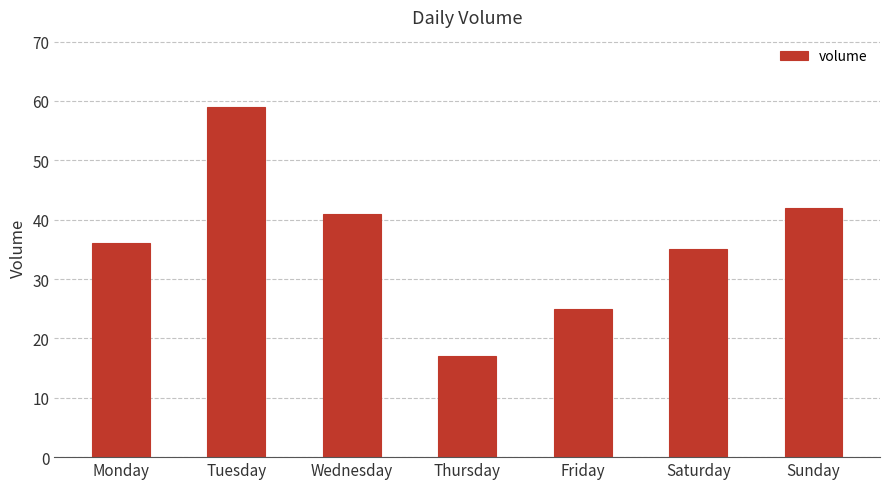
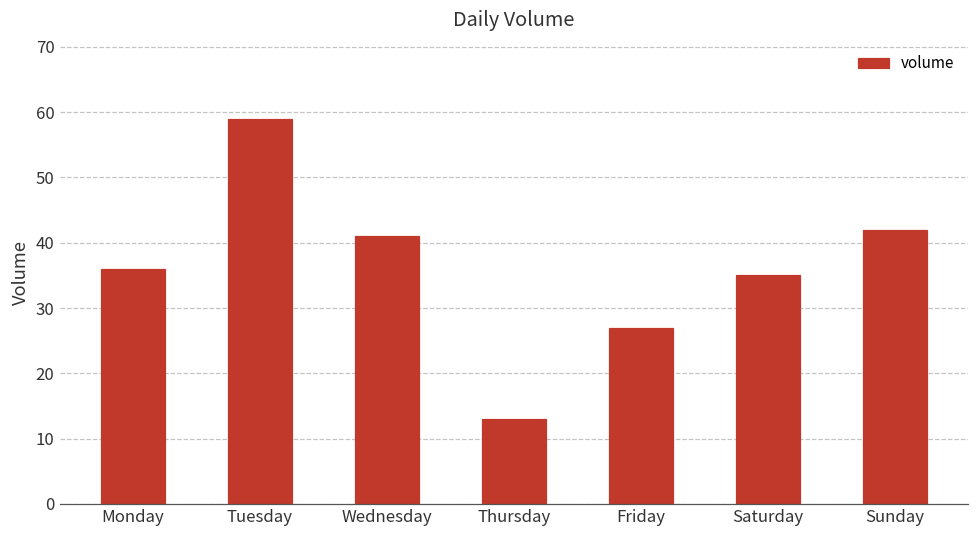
Thursday: 17 -> 13
Friday: 25 -> 27
